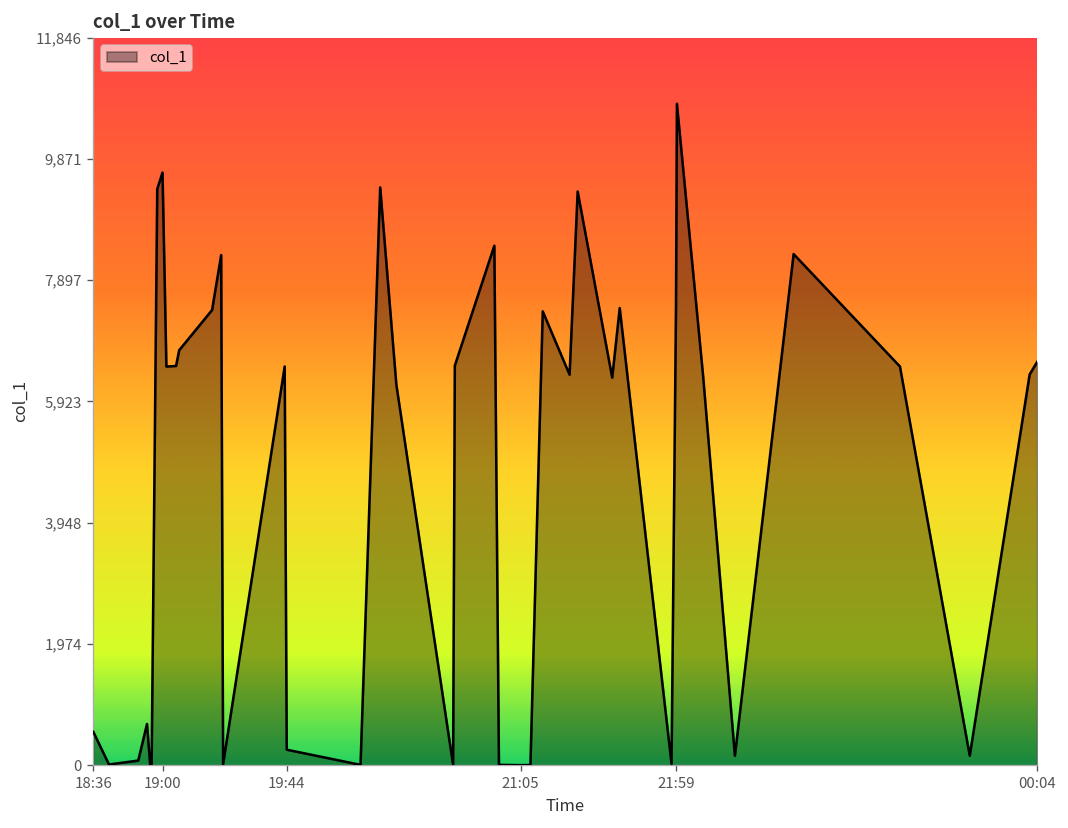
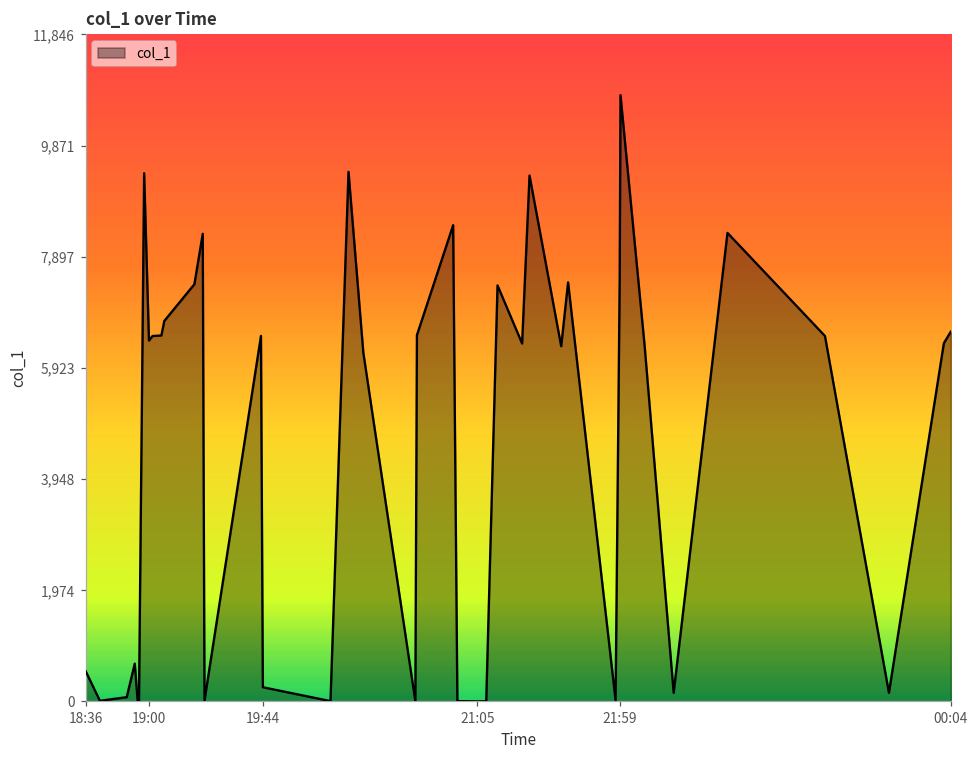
19:00: 9,600 -> 6,400
